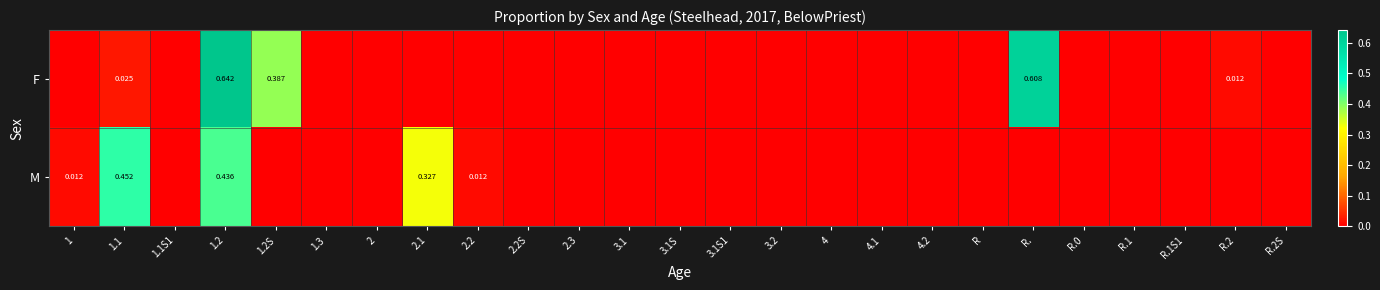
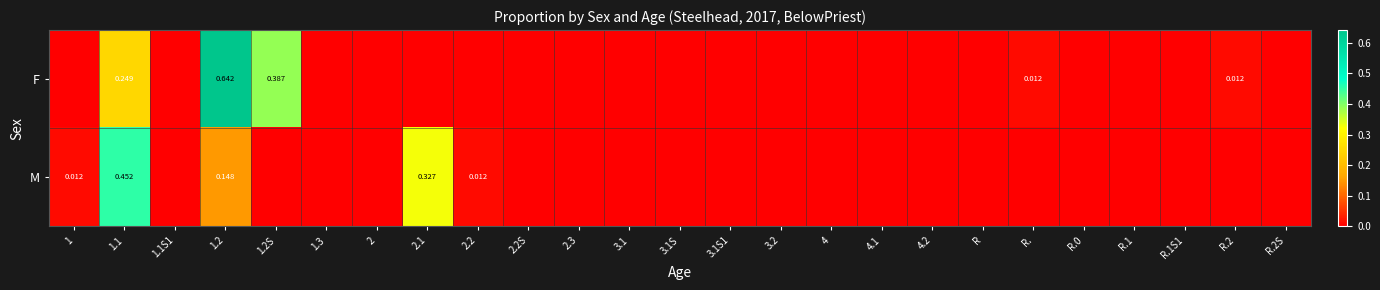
F, 1.1: 0.025 -> 0.249
F, R.: 0.608 -> 0.012
M, 1.2: 0.436 -> 0.148
